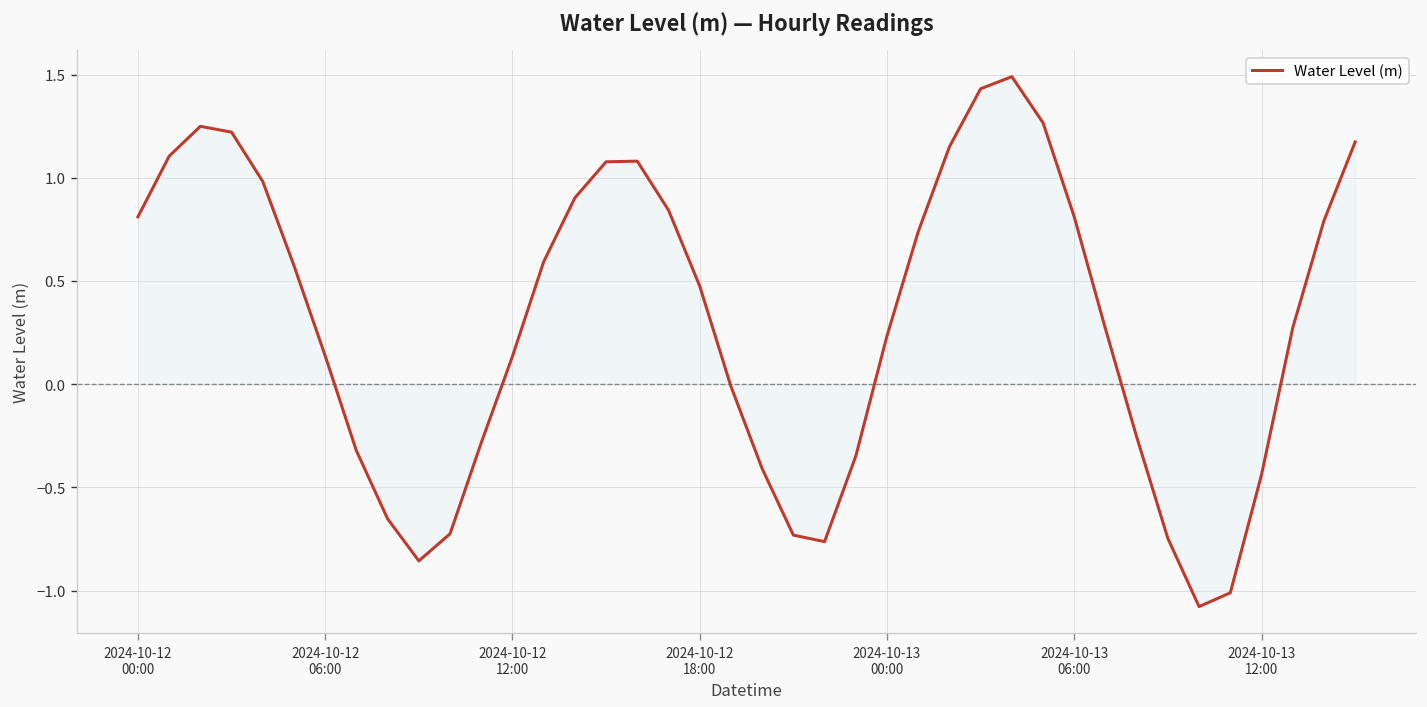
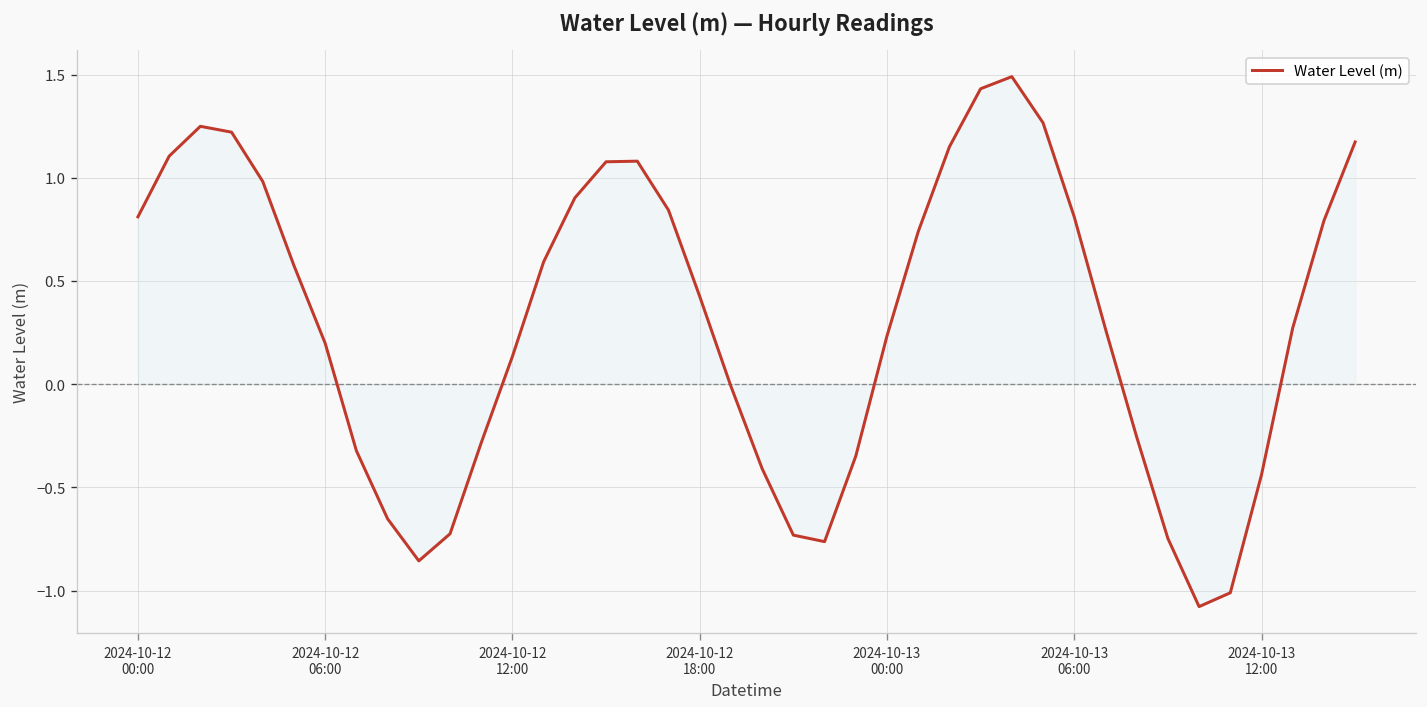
Water Level (m), 2024-10-12 06:00: 0.14 -> 0.20
Water Level (m), 2024-10-12 18:00: 0.48 -> 0.43
